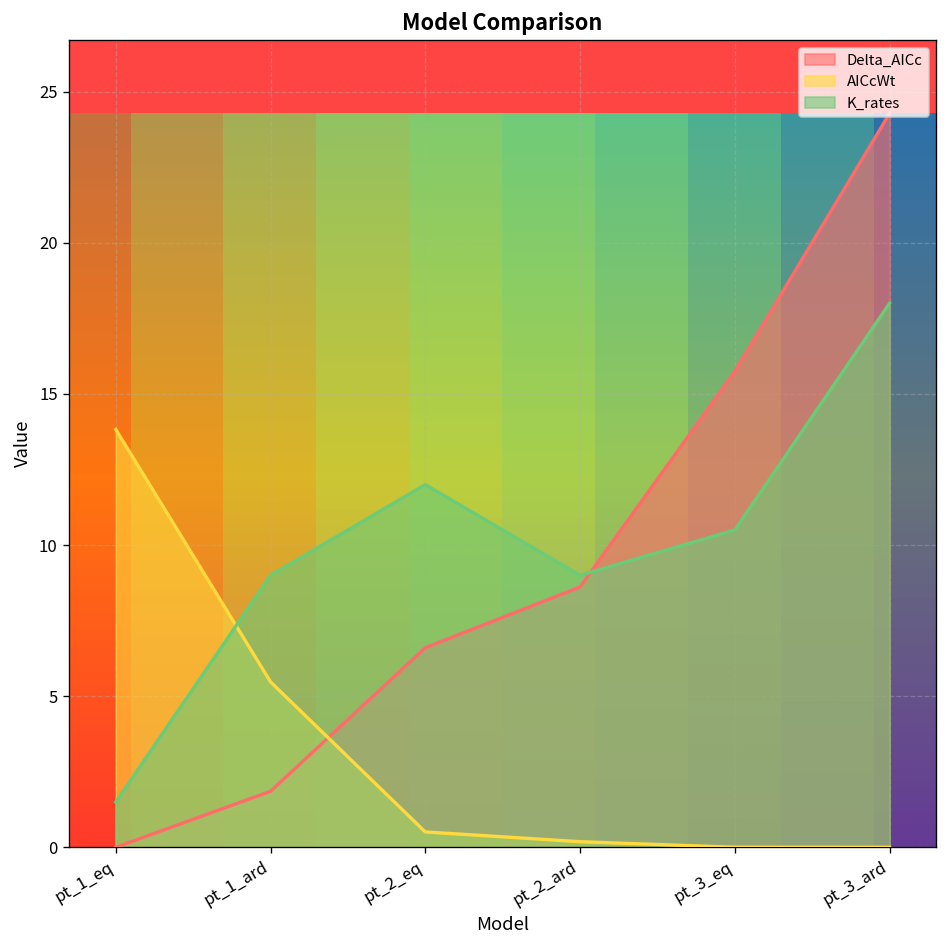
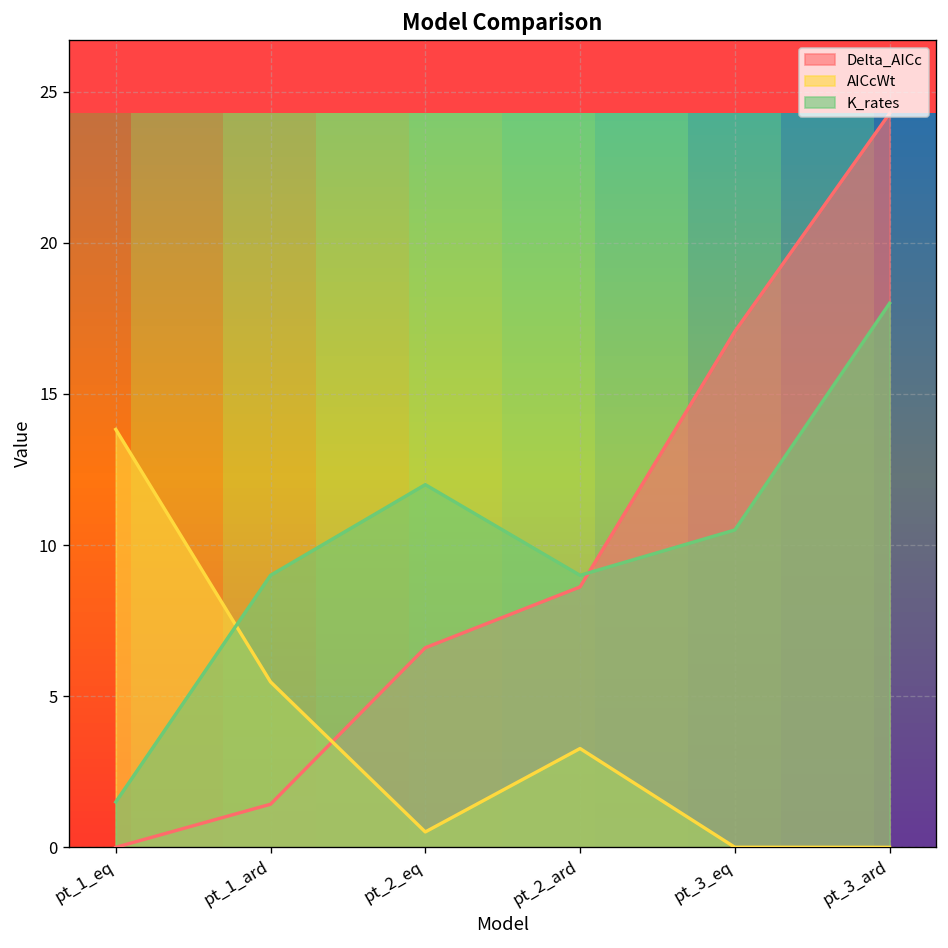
Delta_AICc, pt_1_ard: 1.9 -> 1.4
AICcWt, pt_2_ard: 0.2 -> 3.3
Delta_AICc, pt_3_eq: 15.7 -> 17.1
